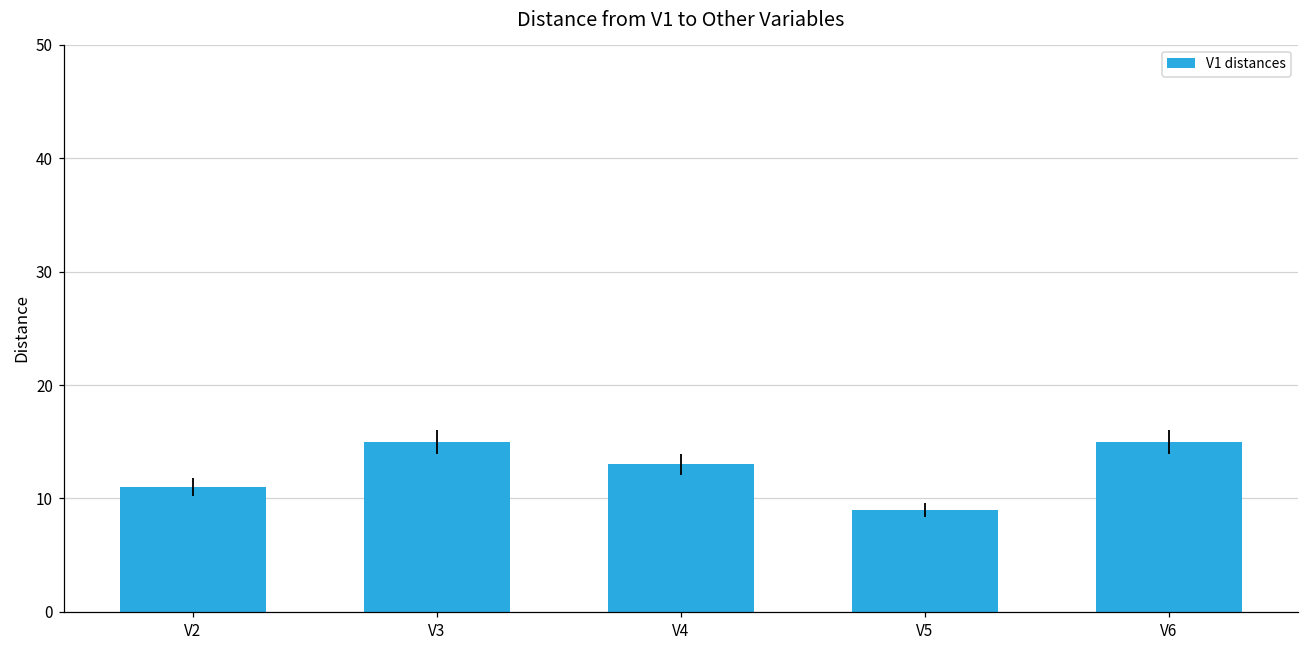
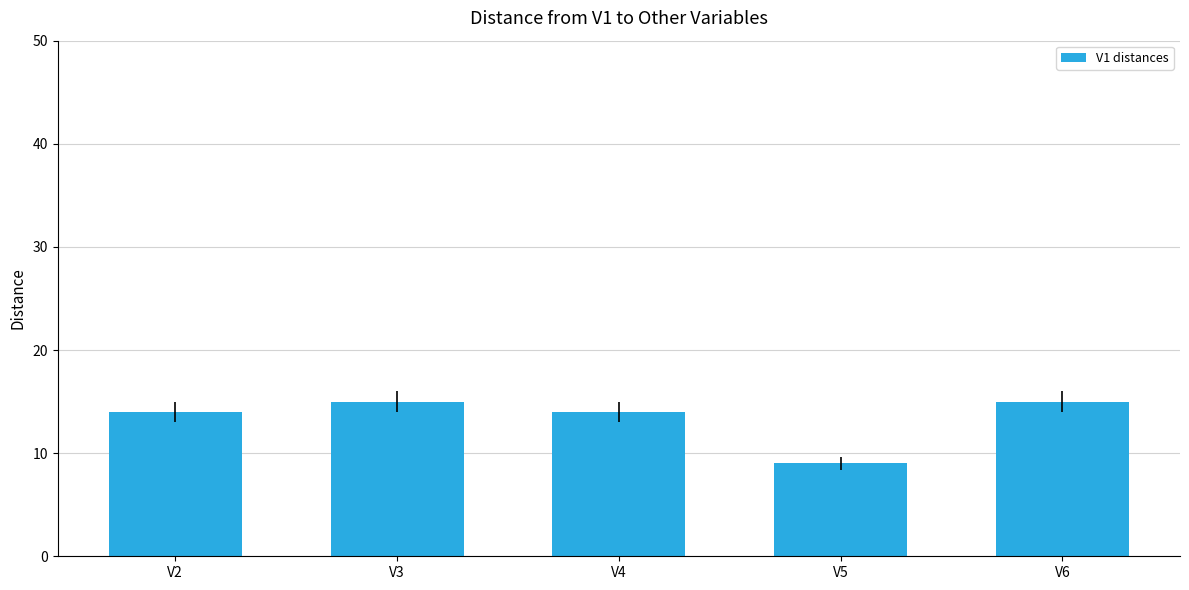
V2: 11 -> 14
V4: 13 -> 14
